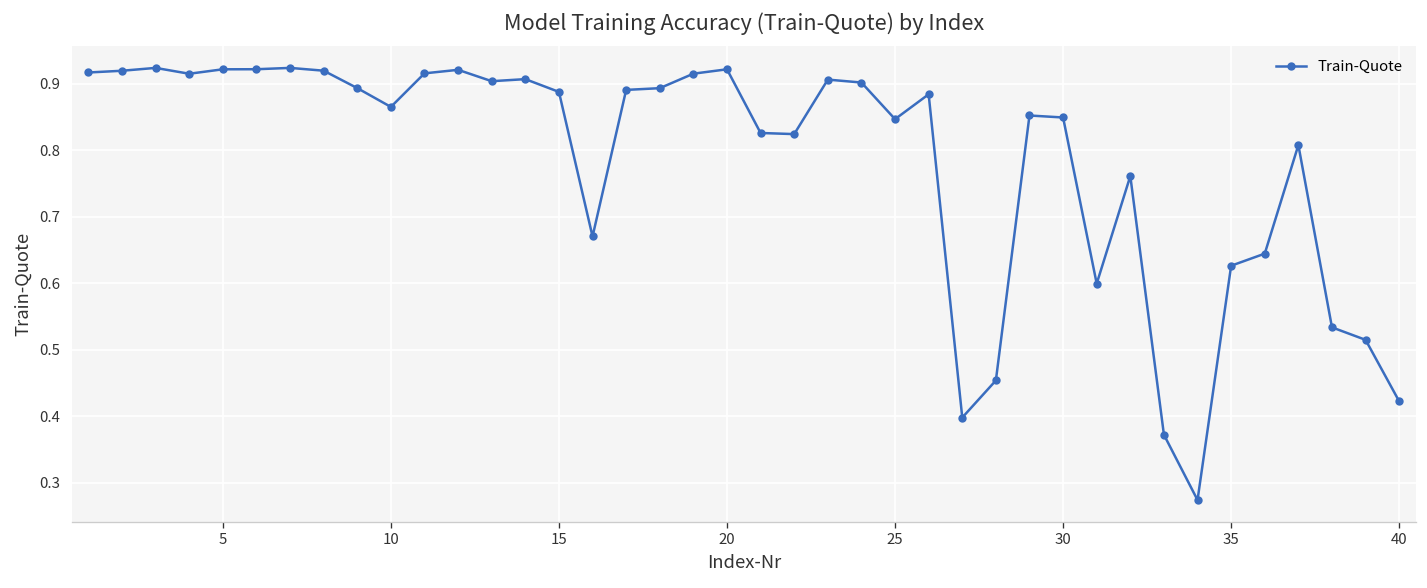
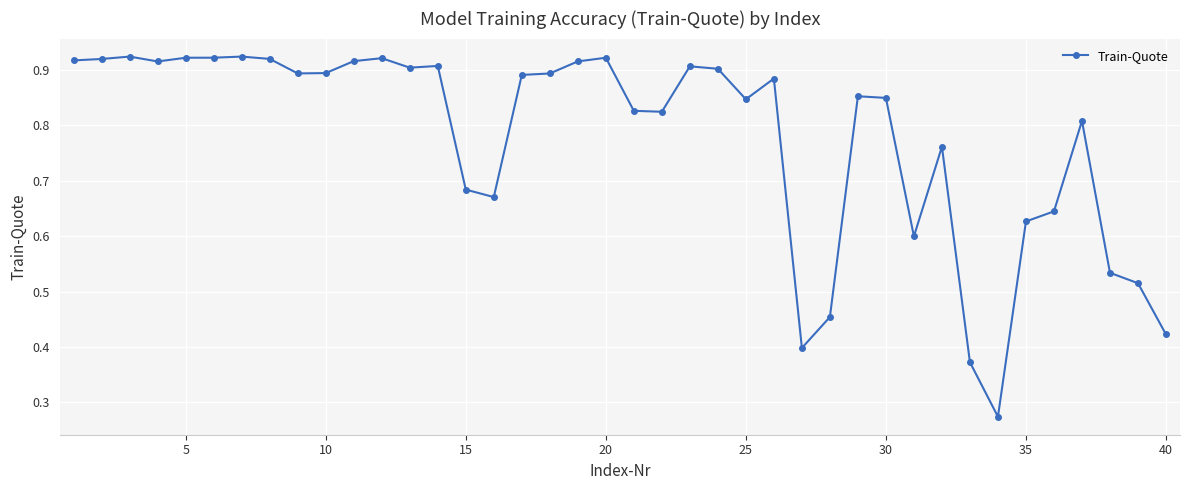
10: 0.87 -> 0.89
15: 0.89 -> 0.68
